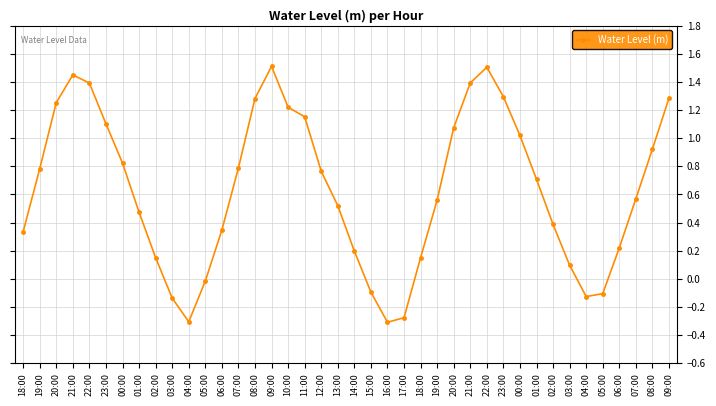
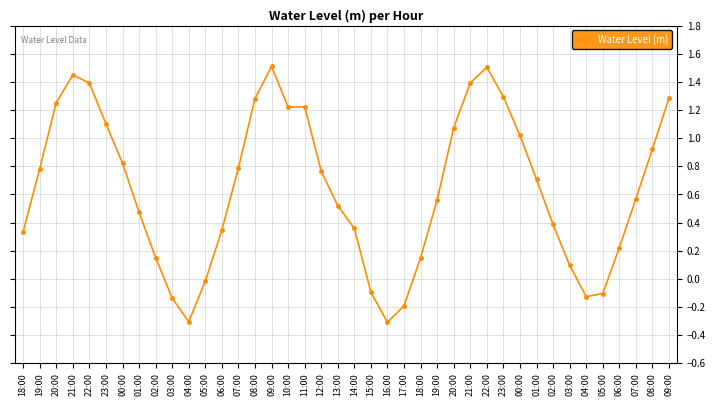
11:00: 1.15 -> 1.22
14:00: 0.20 -> 0.36
17:00: -0.28 -> -0.19
